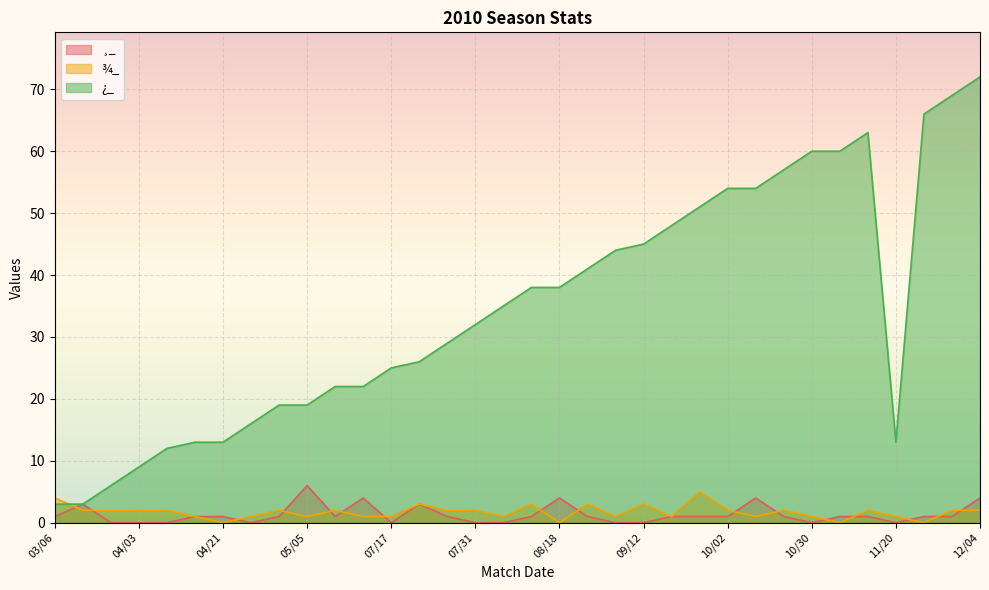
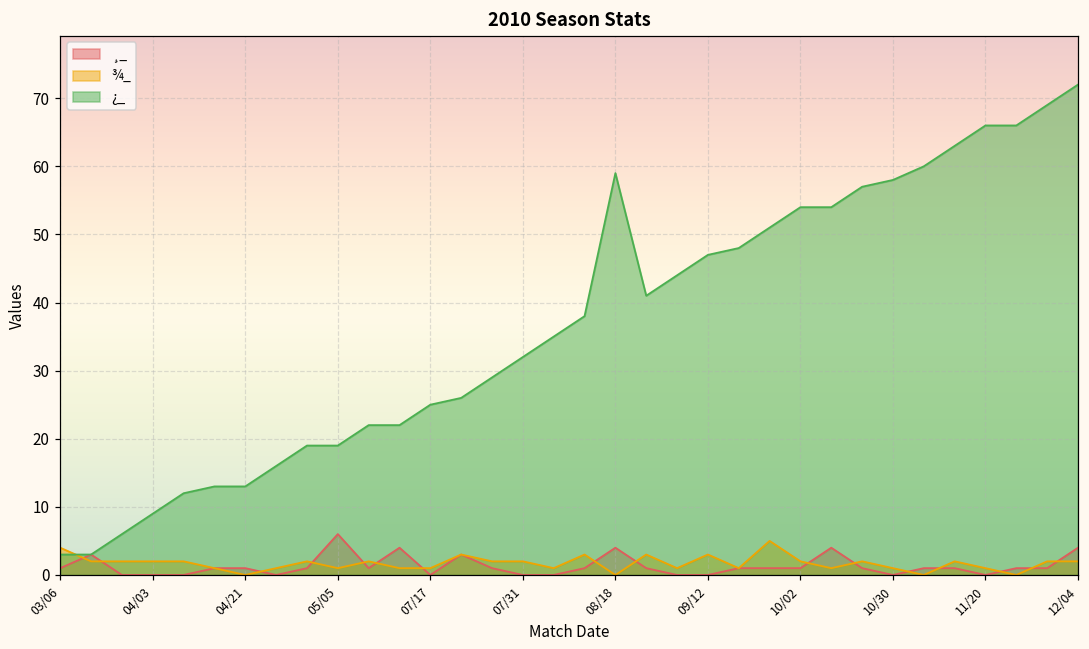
¿_, 08/18: 38 -> 59
¿_, 09/12: 45 -> 47
¿_, 10/30: 60 -> 58
¿_, 11/20: 13 -> 66
